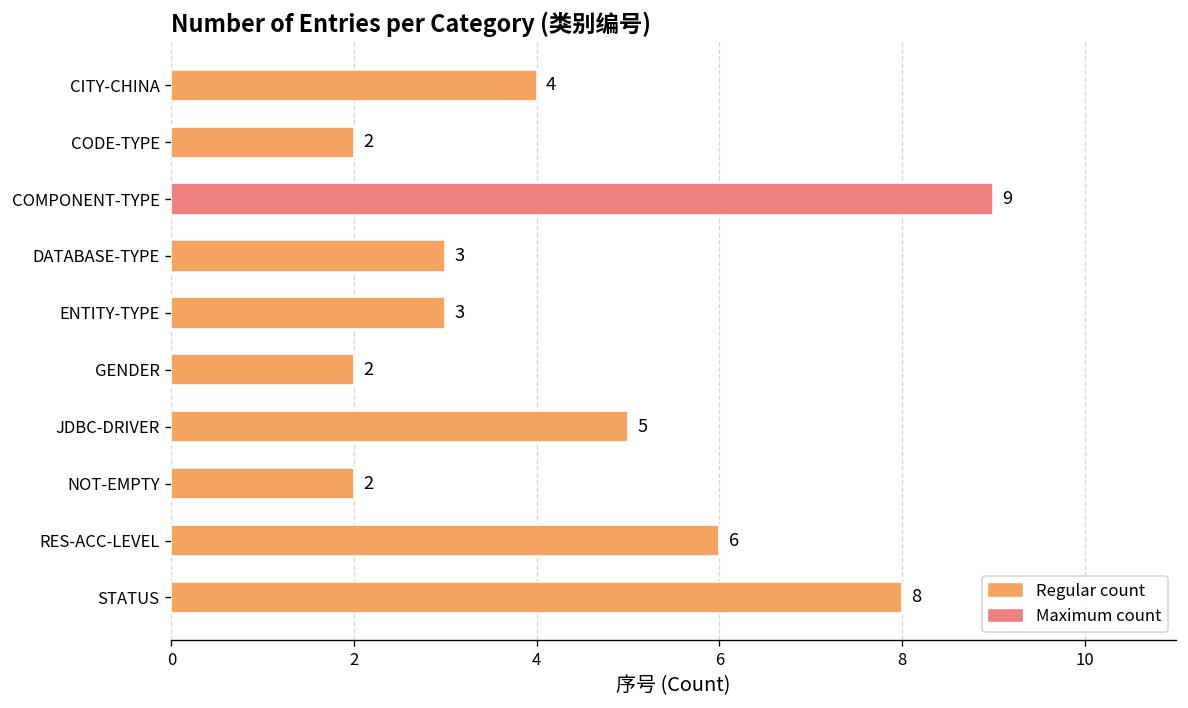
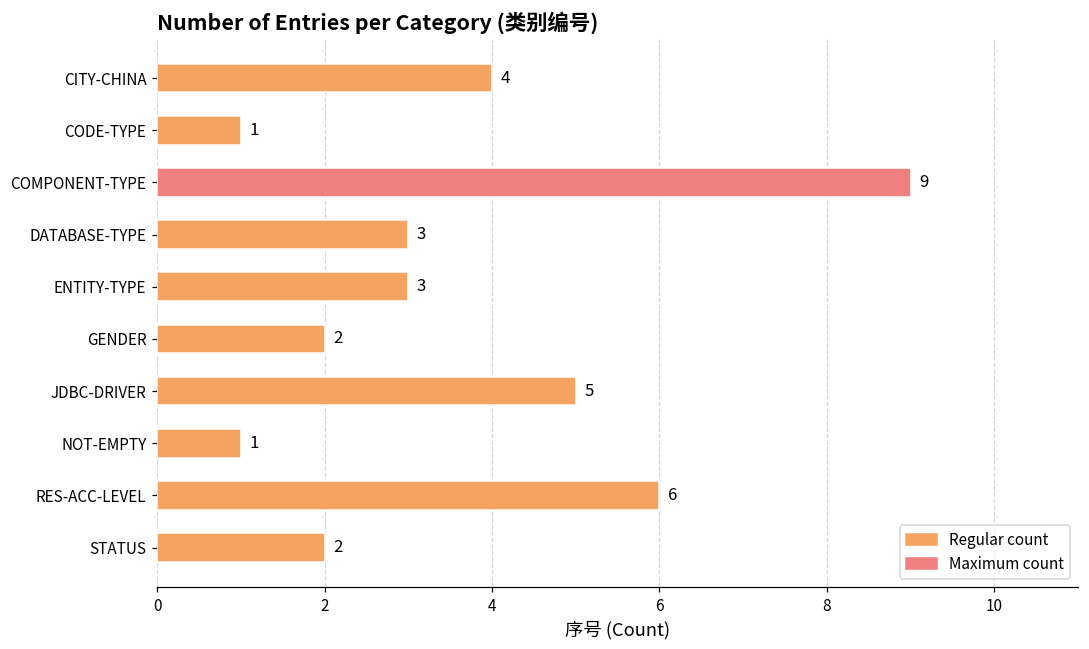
CODE-TYPE: 2 -> 1
NOT-EMPTY: 2 -> 1
STATUS: 8 -> 2
